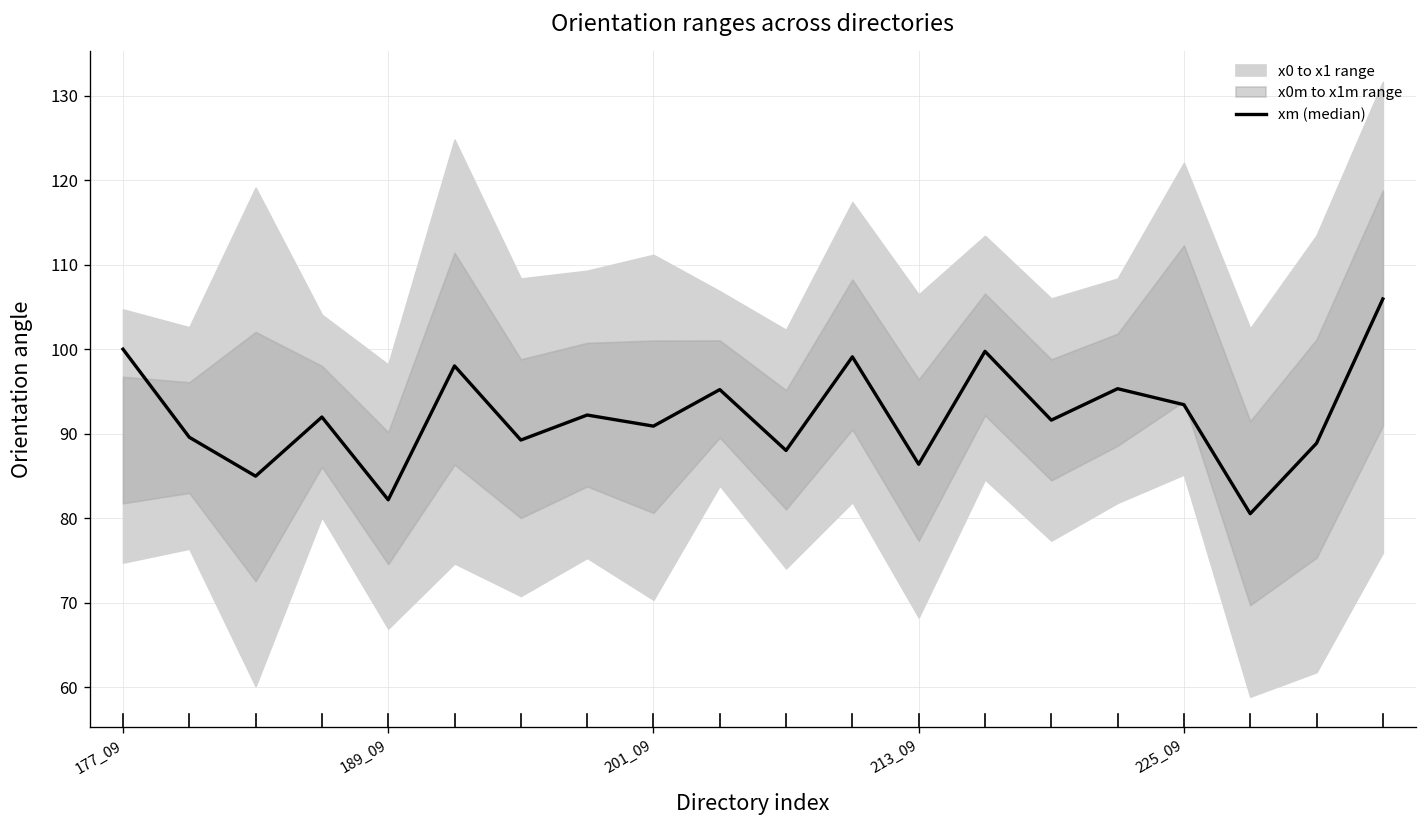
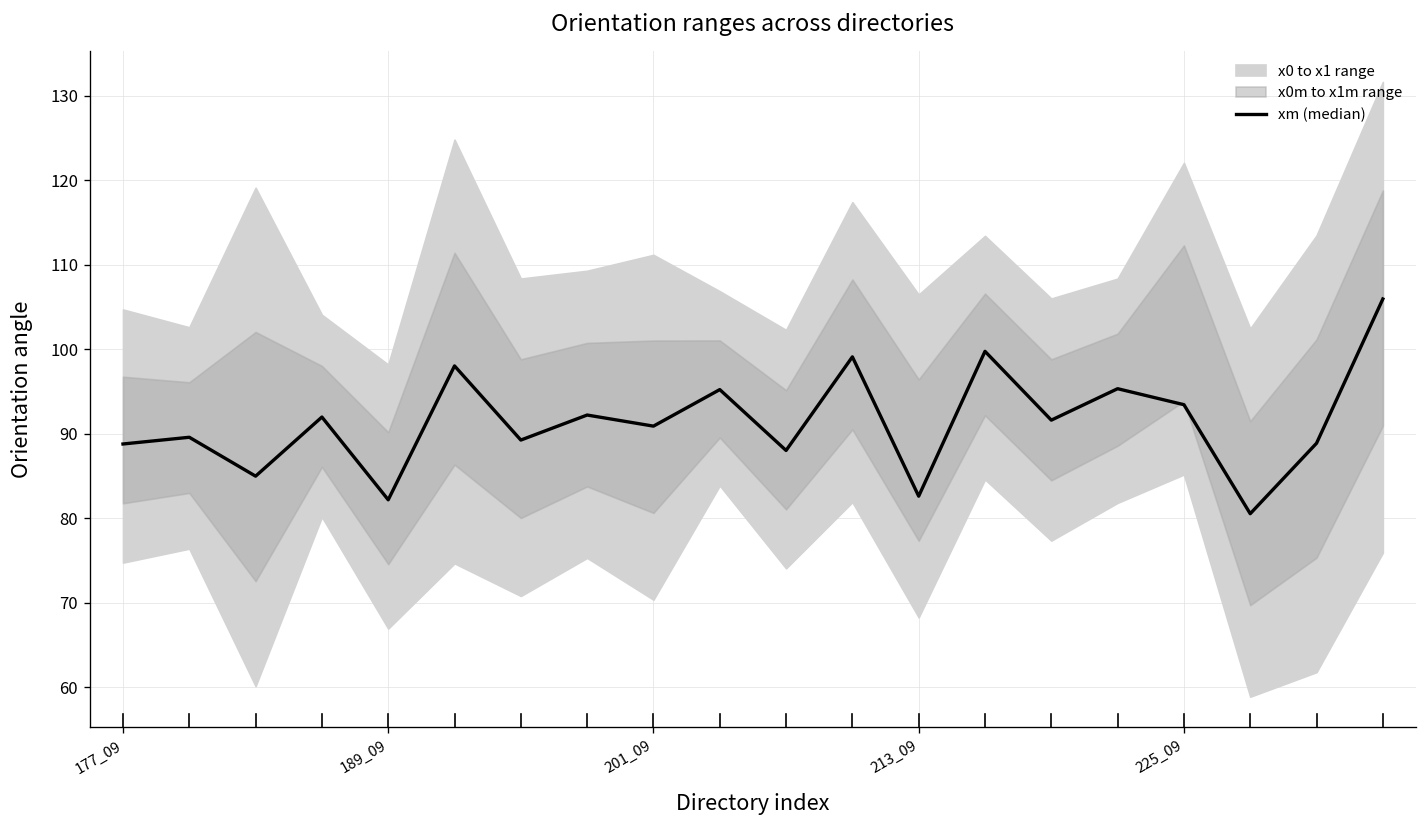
xm (median), 177_09: 100 -> 89
xm (median), 213_09: 86 -> 83
